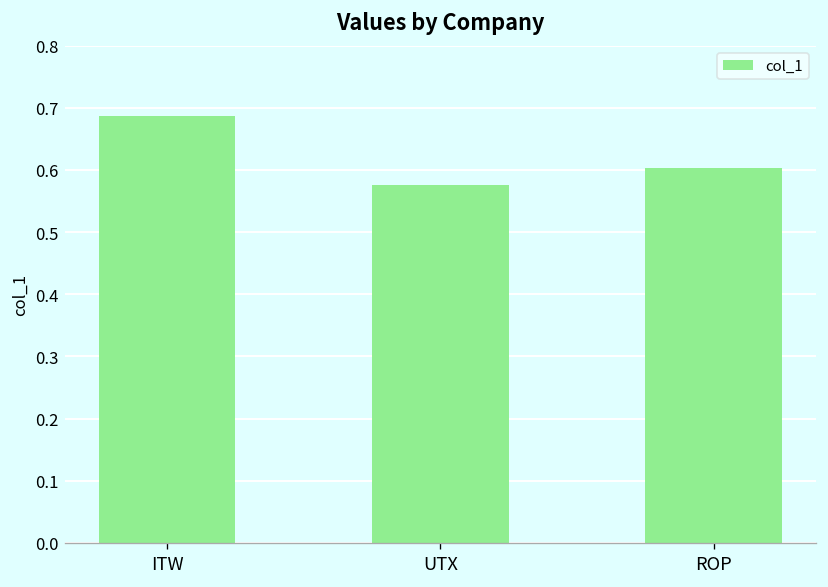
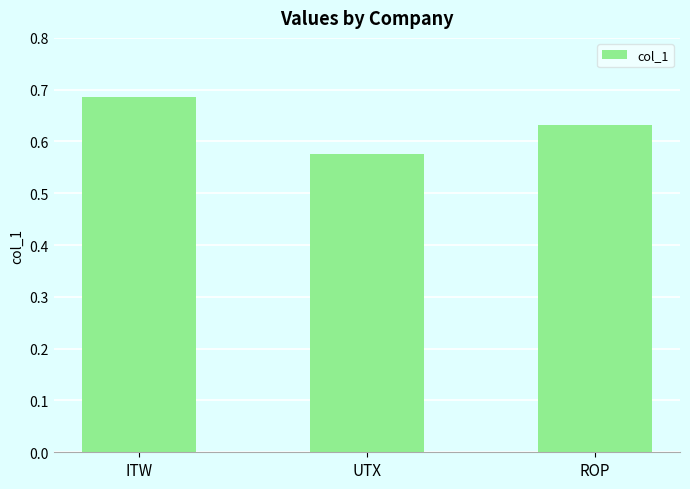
ROP: 0.60 -> 0.63
